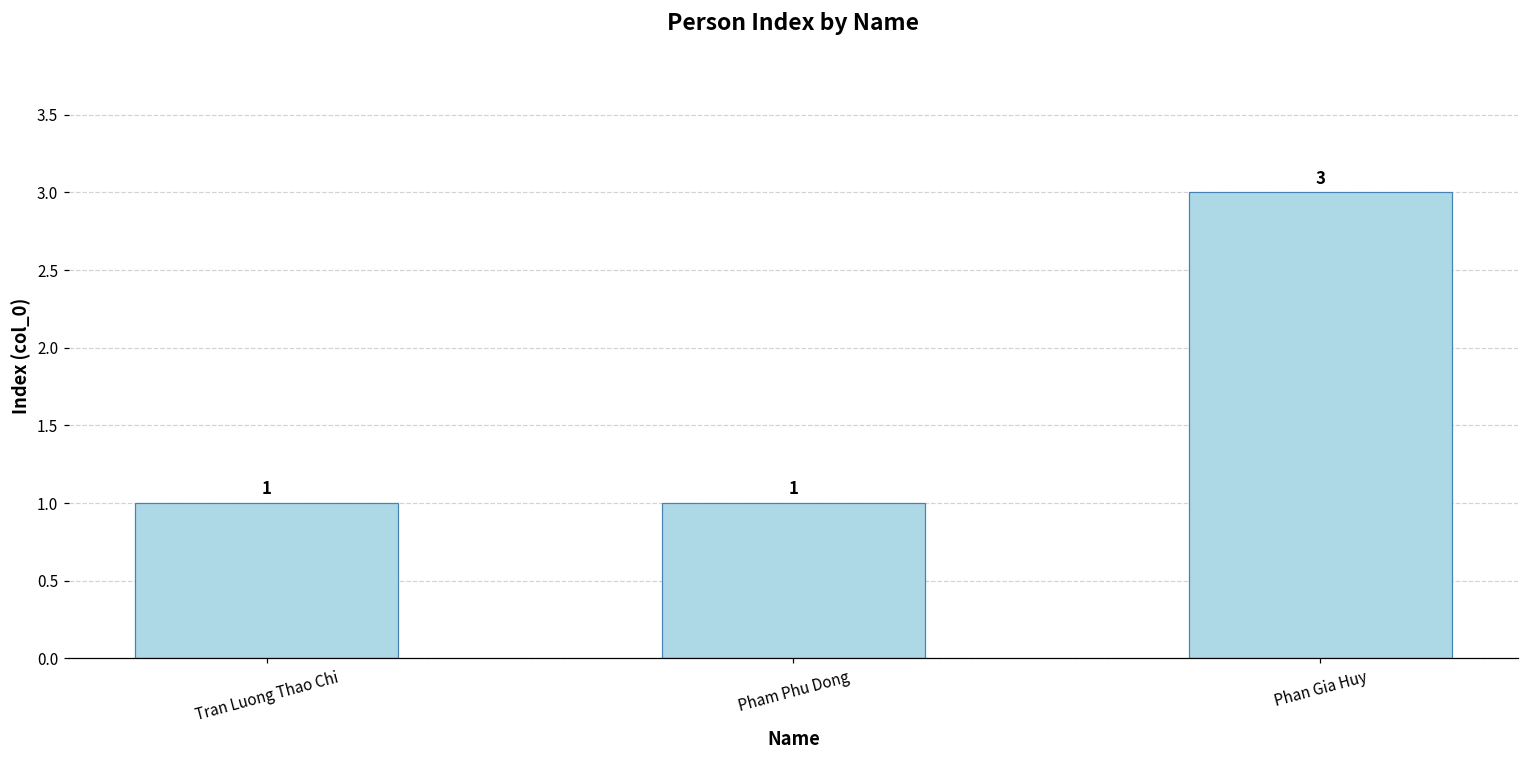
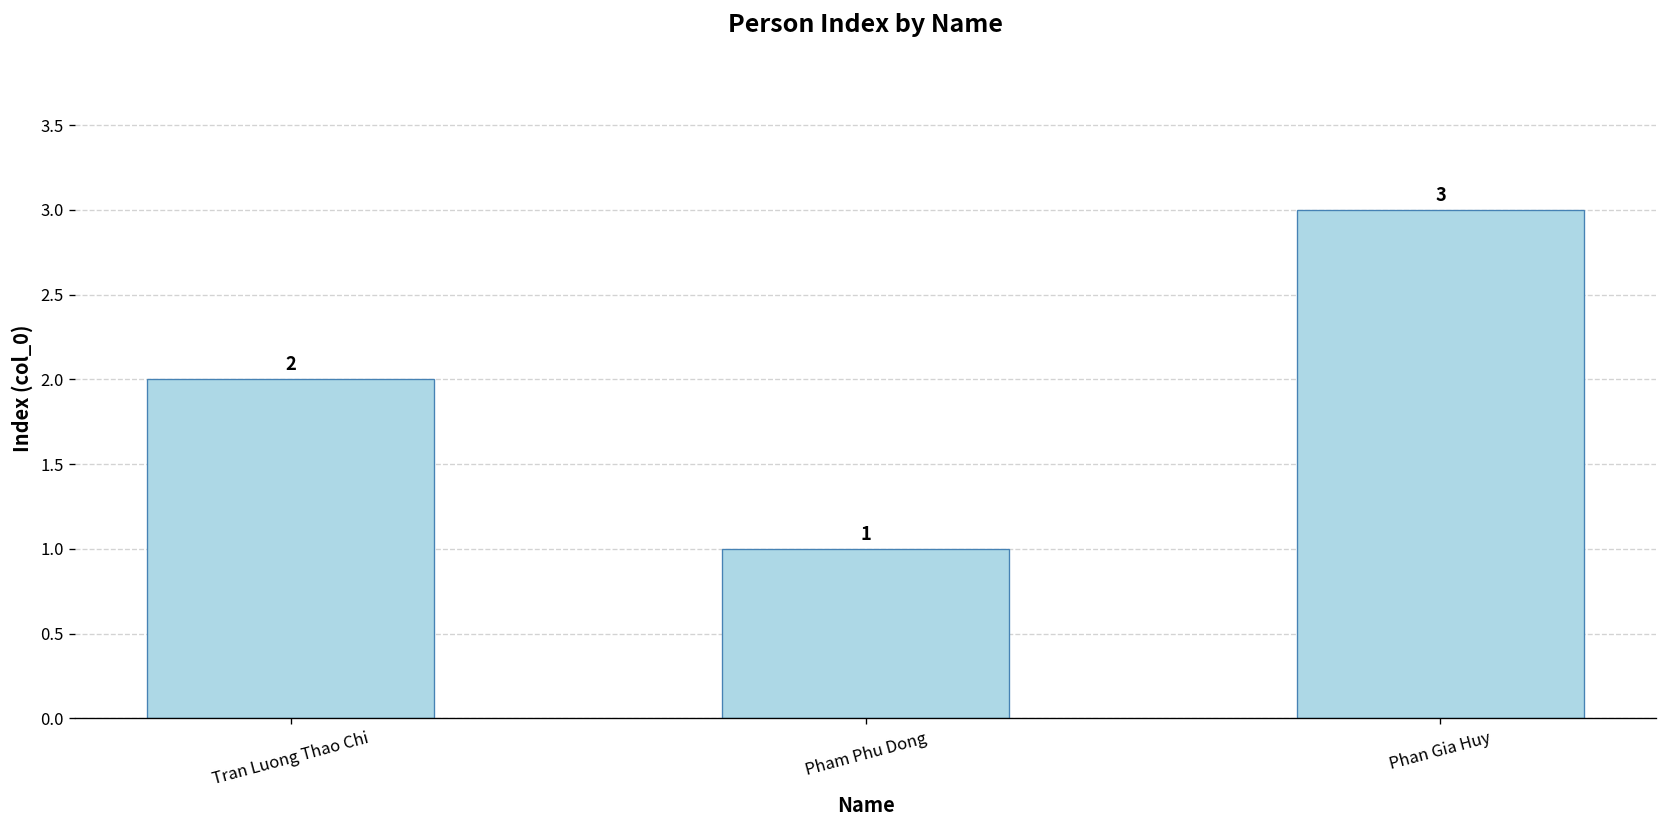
Tran Luong Thao Chi: 1 -> 2
